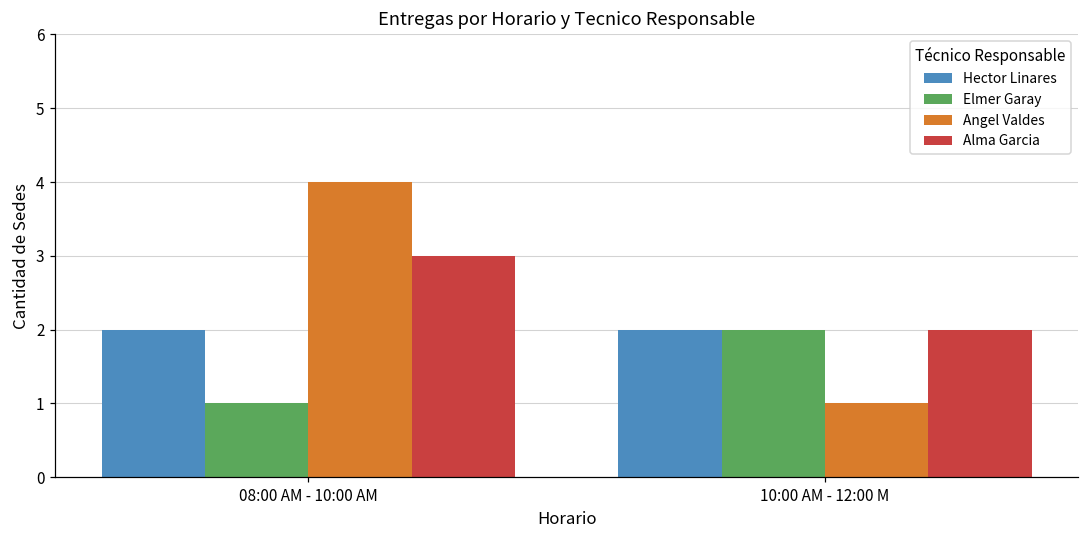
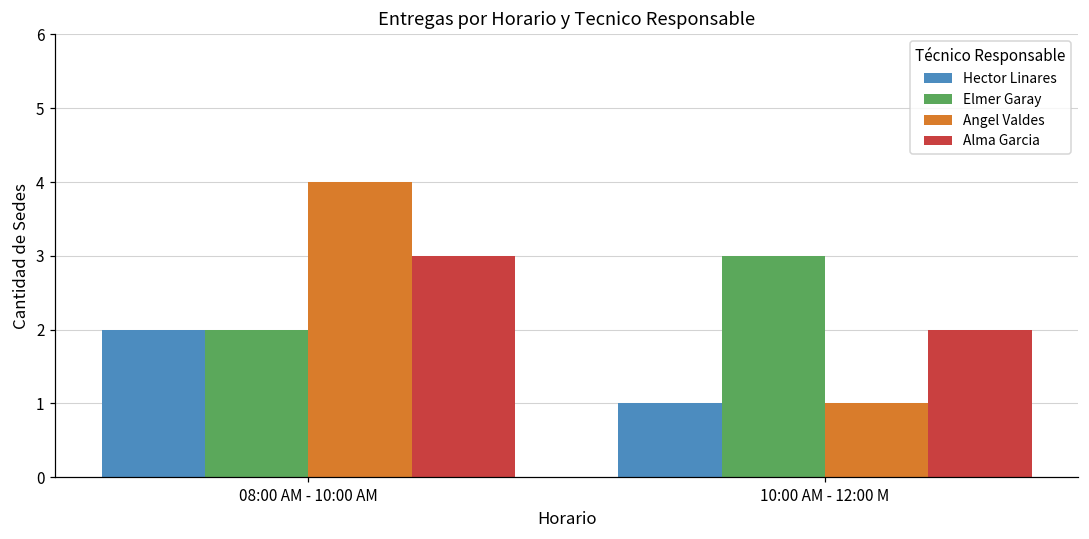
Elmer Garay, 08:00 AM - 10:00 AM: 1 -> 2
Hector Linares, 10:00 AM - 12:00 M: 2 -> 1
Elmer Garay, 10:00 AM - 12:00 M: 2 -> 3
